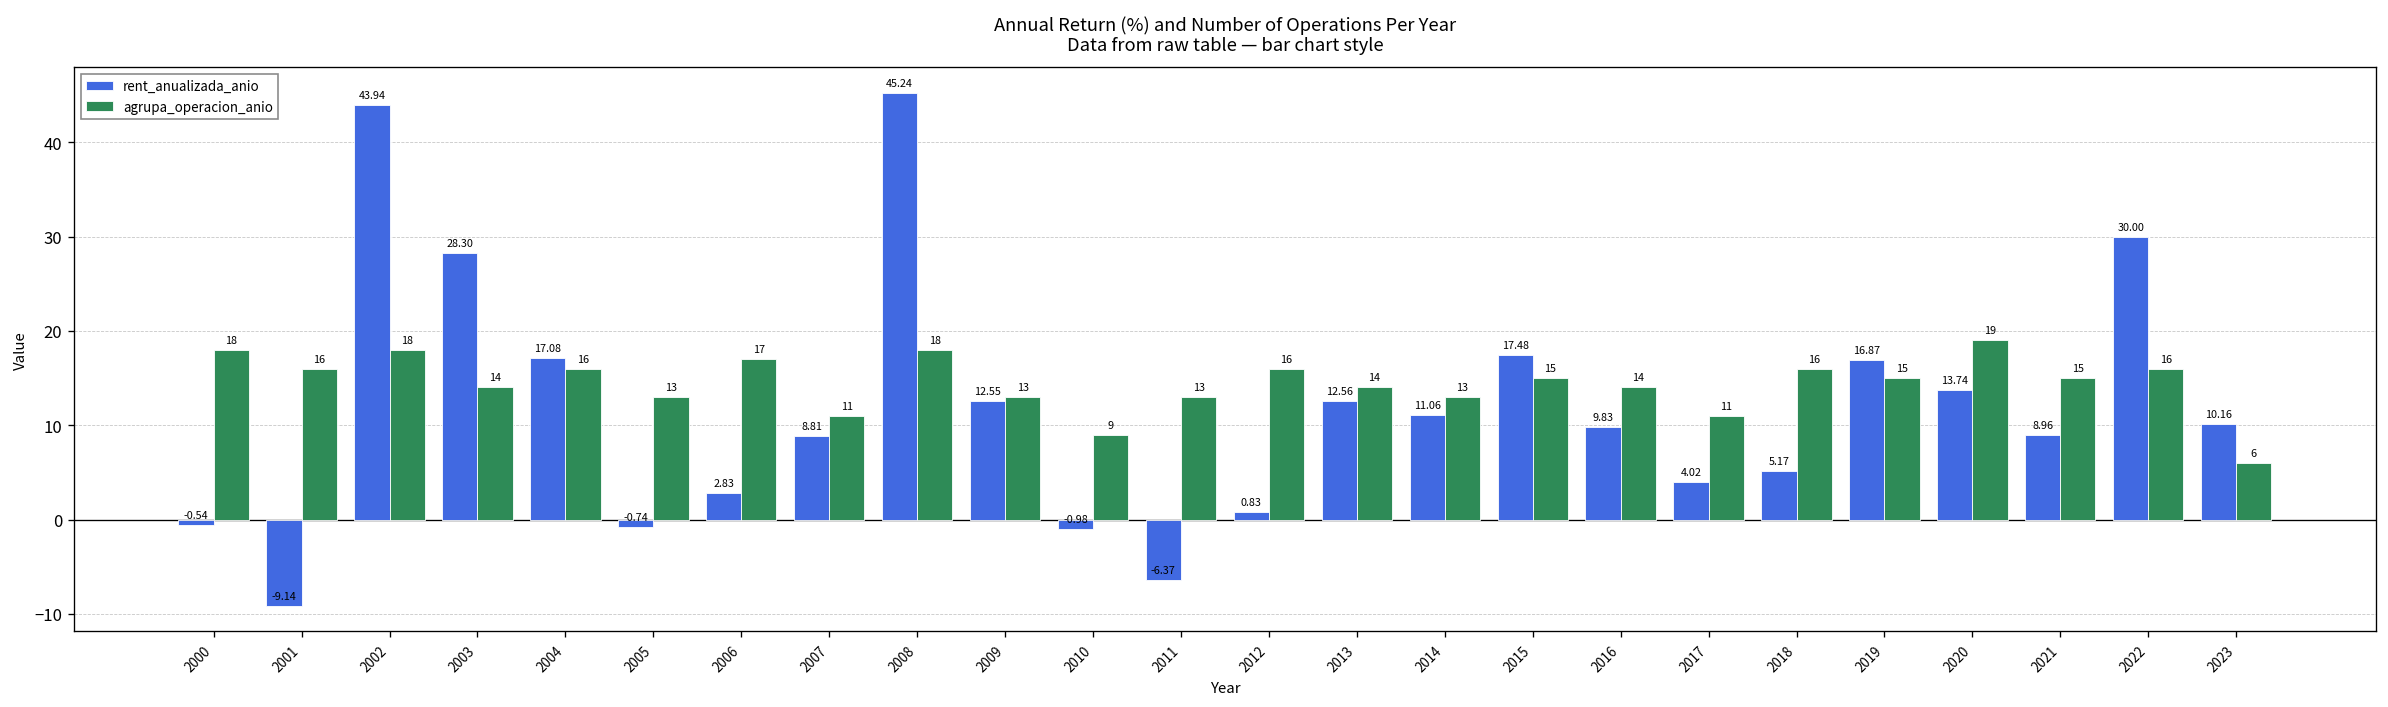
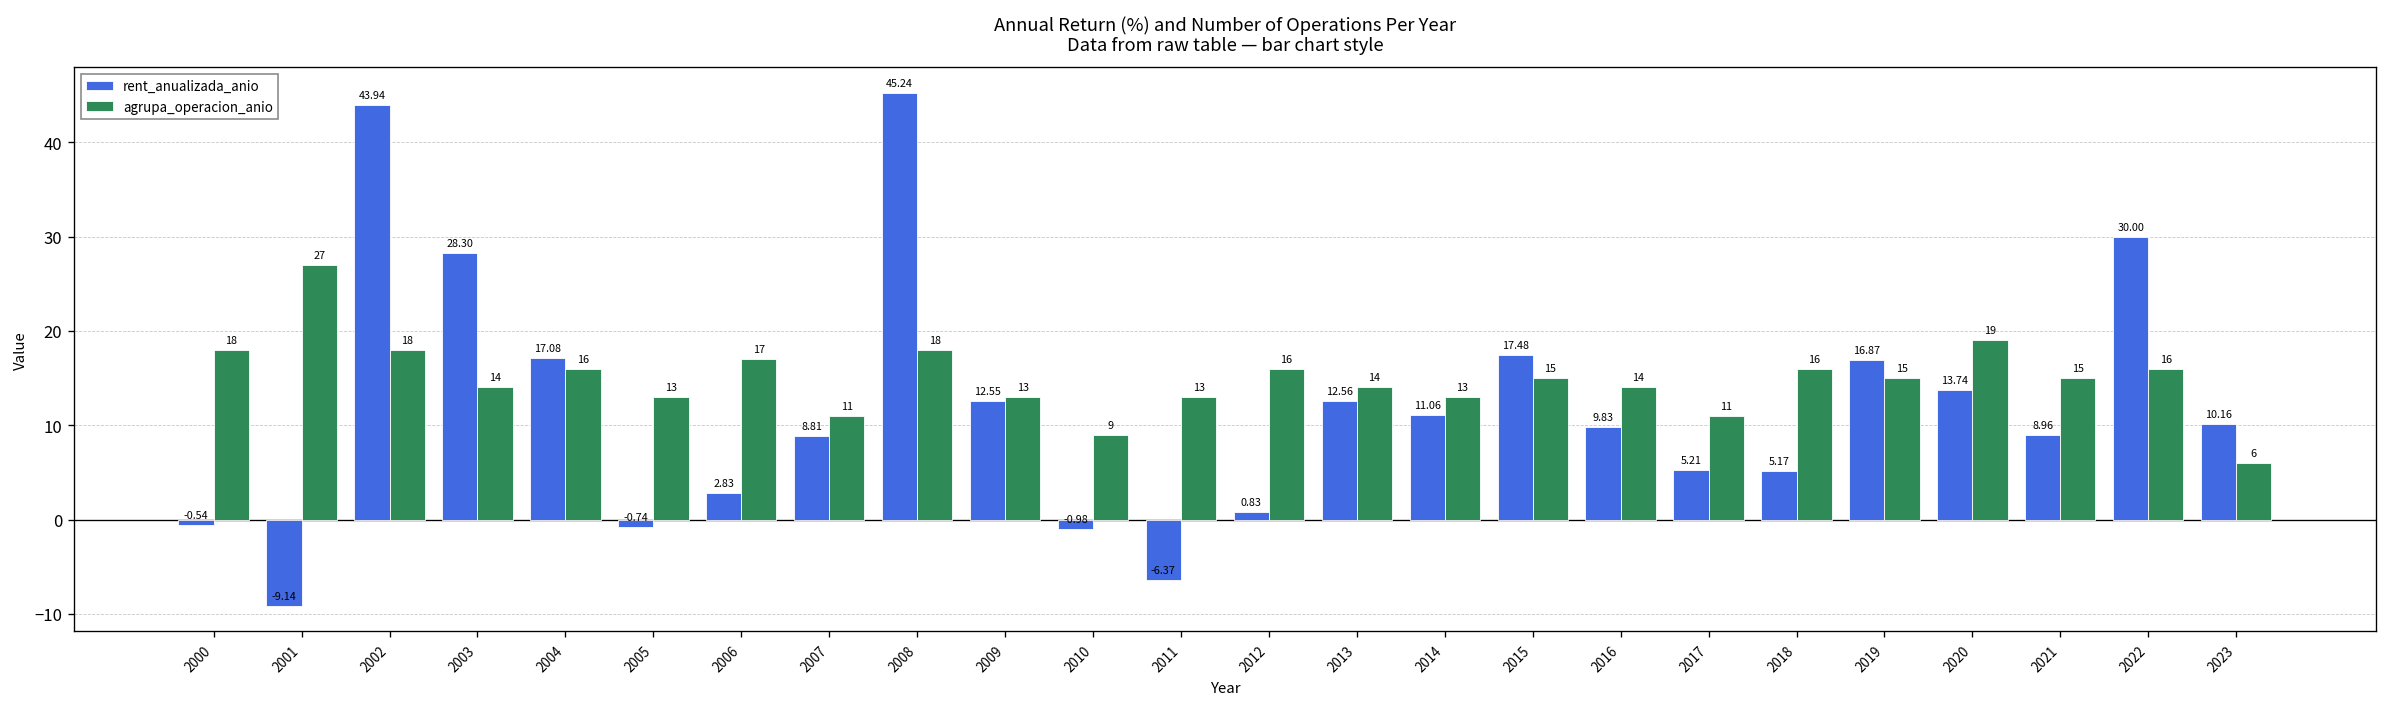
agrupa_operacion_anio, 2001: 16 -> 27
rent_anualizada_anio, 2017: 4.02 -> 5.21
